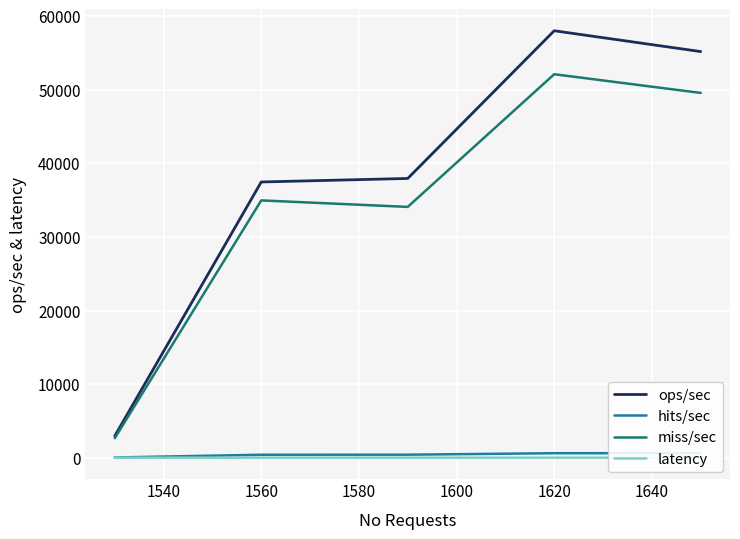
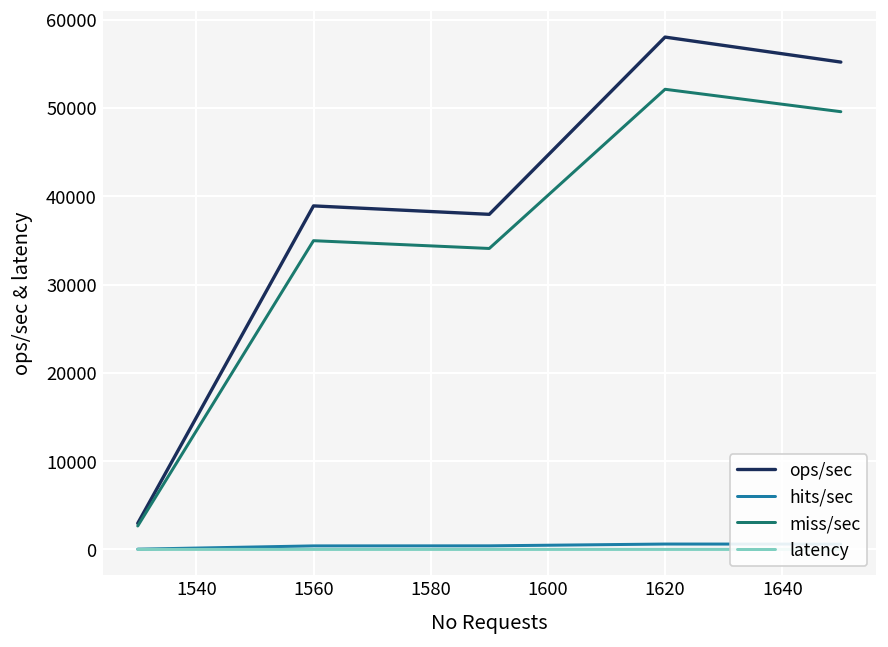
ops/sec, 1560: 37000 -> 39000
